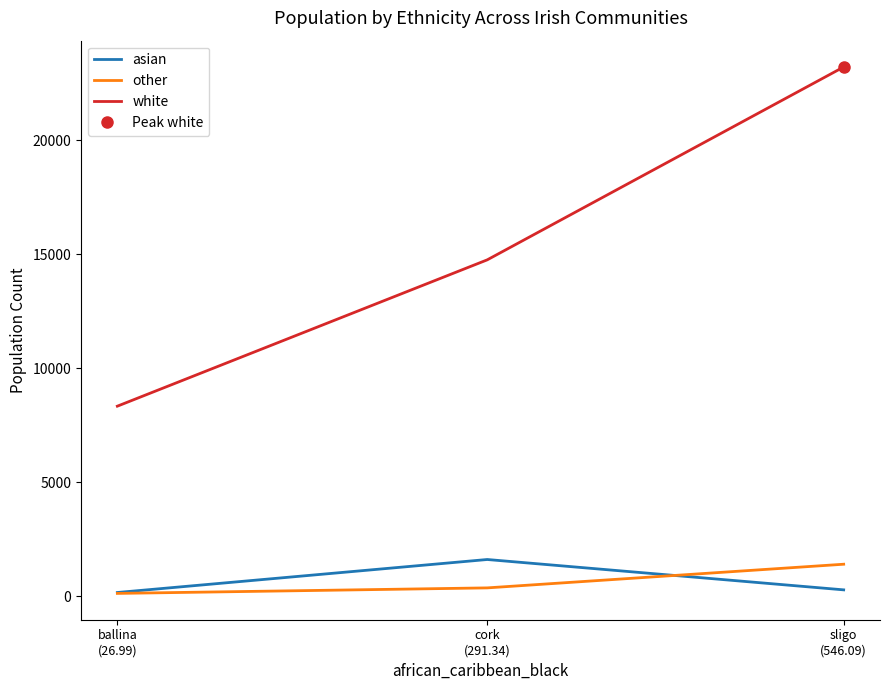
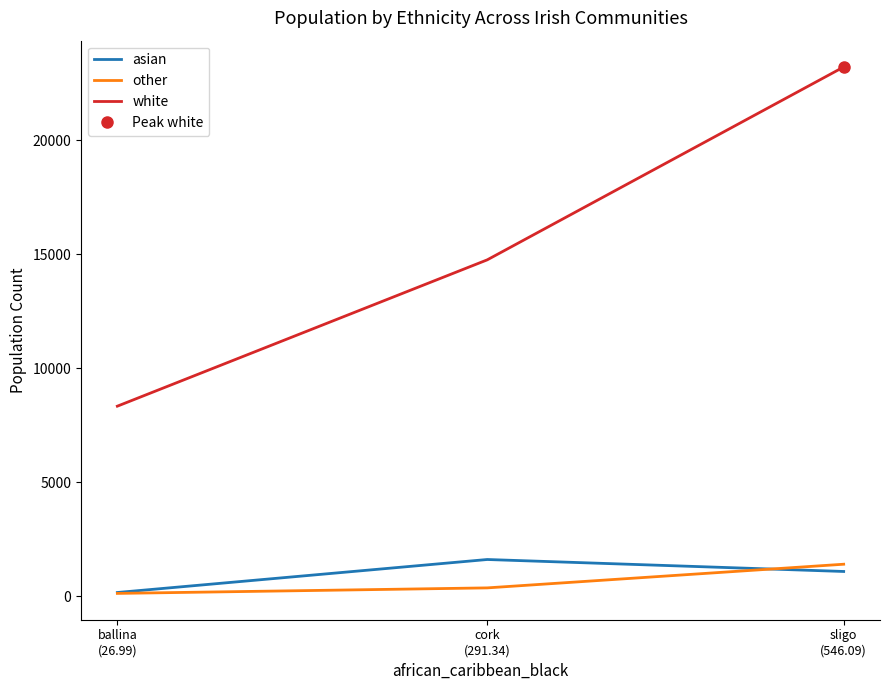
asian, sligo (546.09): 300 -> 1100
